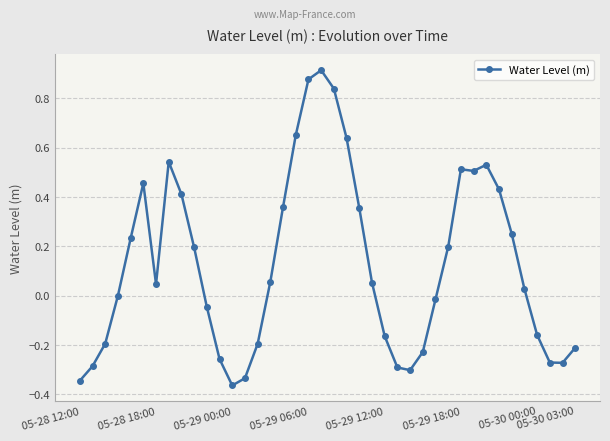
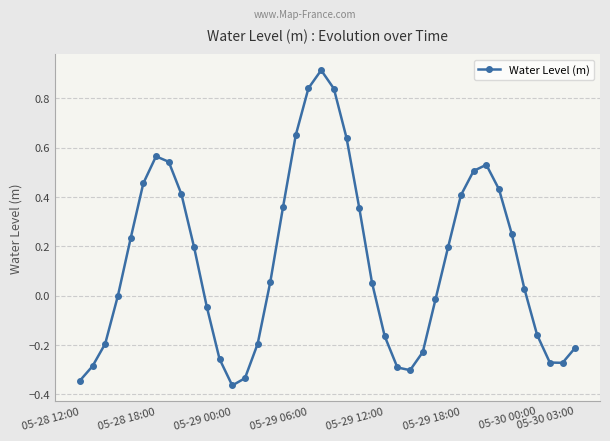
05-28 18:00: 0.05 -> 0.56
05-29 06:00: 0.88 -> 0.84
05-29 18:00: 0.51 -> 0.41
